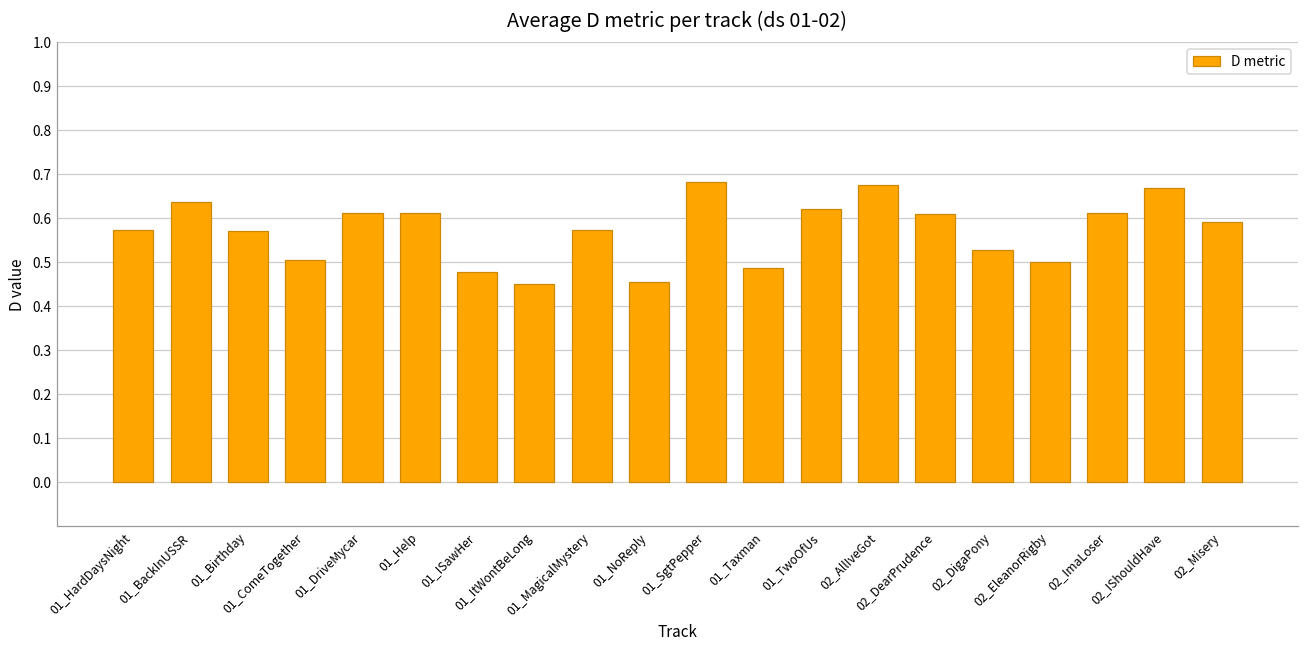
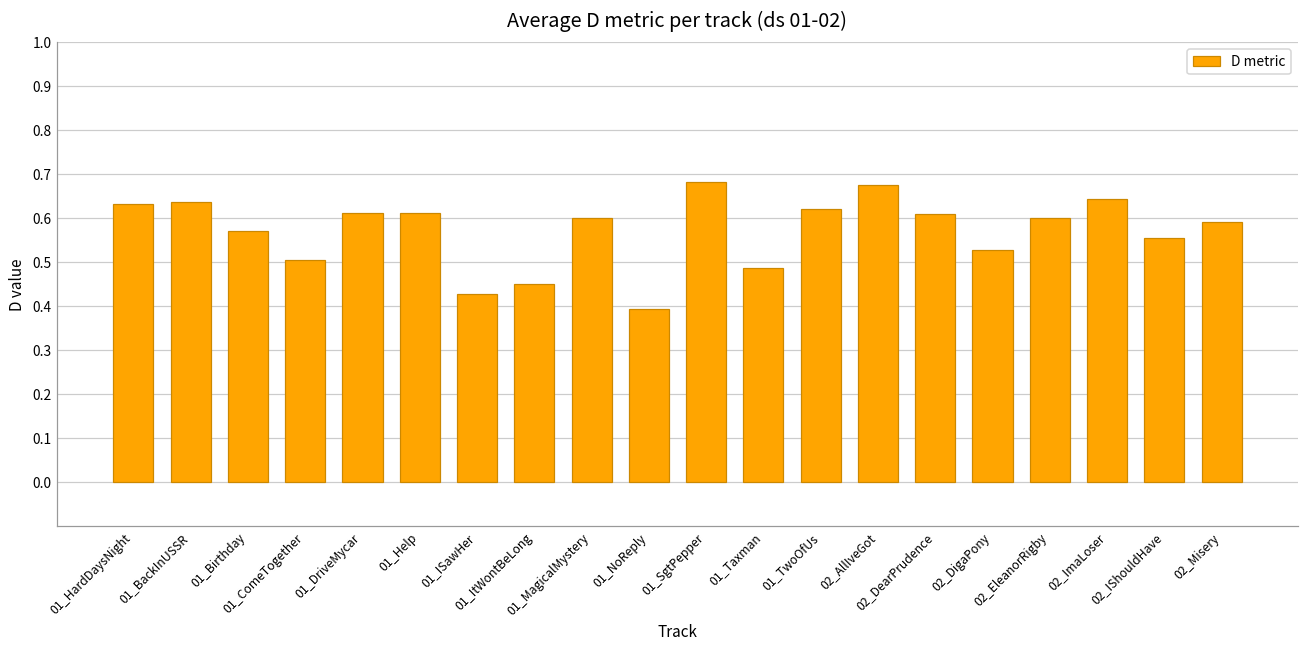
01_HardDaysNight: 0.57 -> 0.63
01_ISawHer: 0.48 -> 0.43
01_MagicalMystery: 0.57 -> 0.60
01_NoReply: 0.46 -> 0.39
02_EleanorRigby: 0.5 -> 0.6
02_ImaLoser: 0.61 -> 0.64
02_IShouldHave: 0.67 -> 0.56
